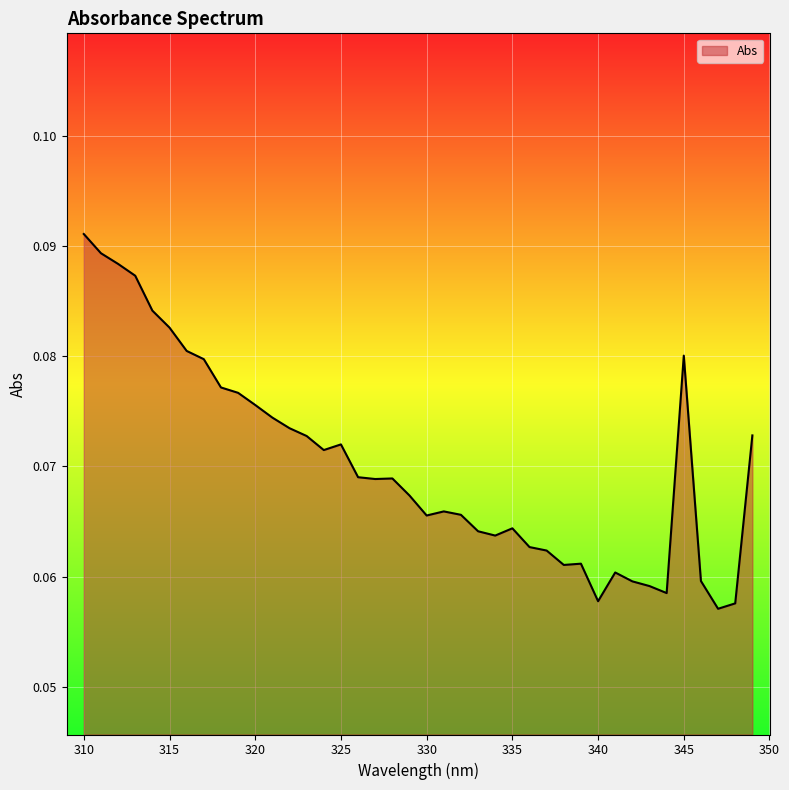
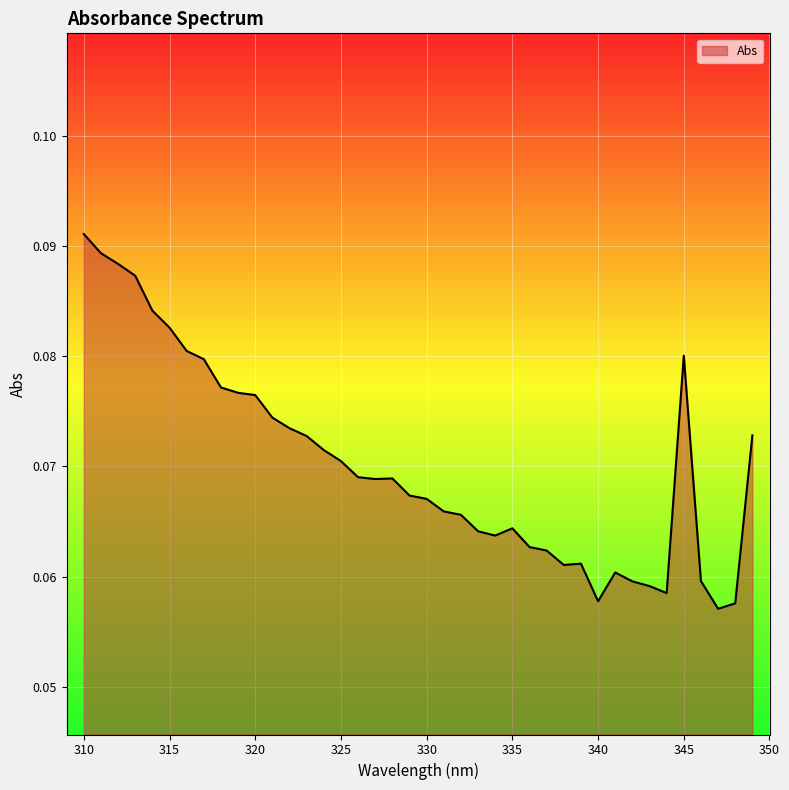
320: 0.0756 -> 0.0765
325: 0.0720 -> 0.0705
330: 0.0655 -> 0.0671
